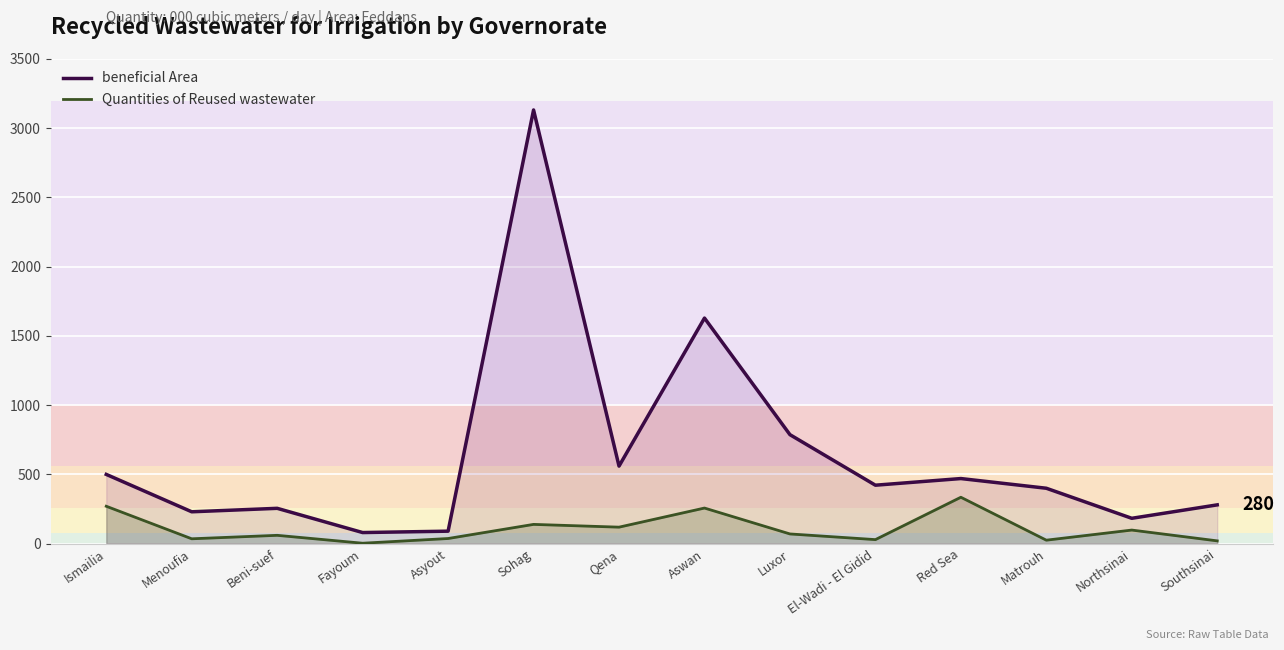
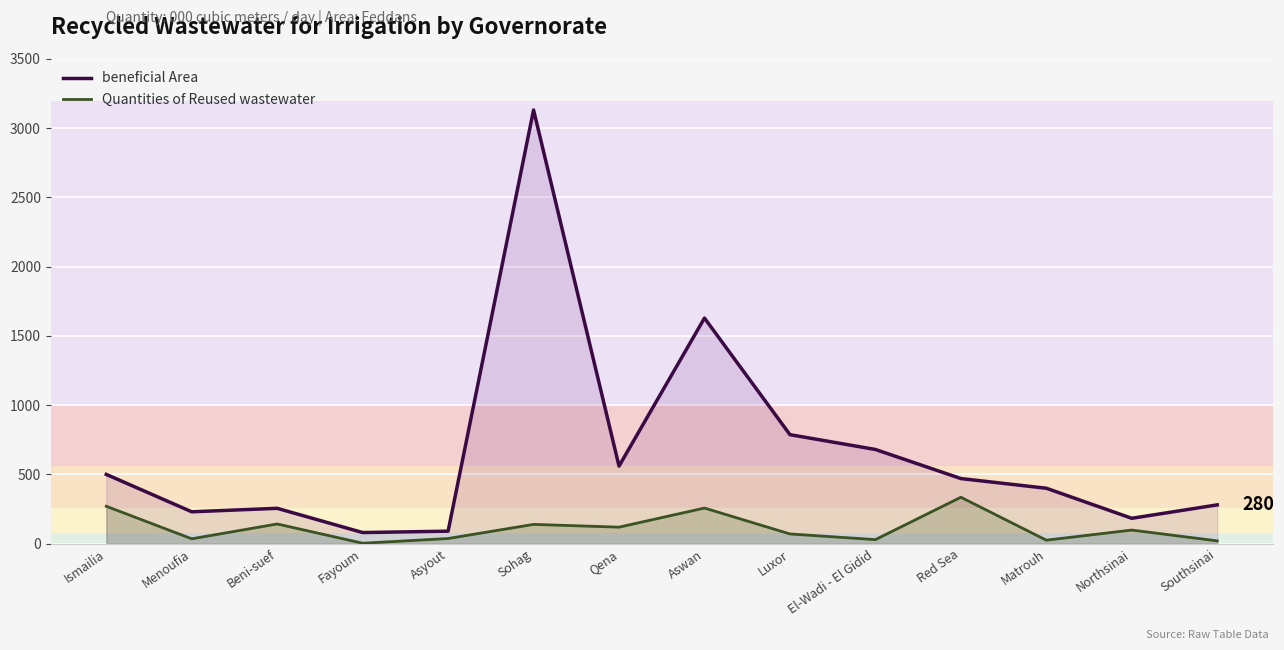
Quantities of Reused wastewater, Beni-suef: 60 -> 140
beneficial Area, El-Wadi - El Gidid: 420 -> 680
